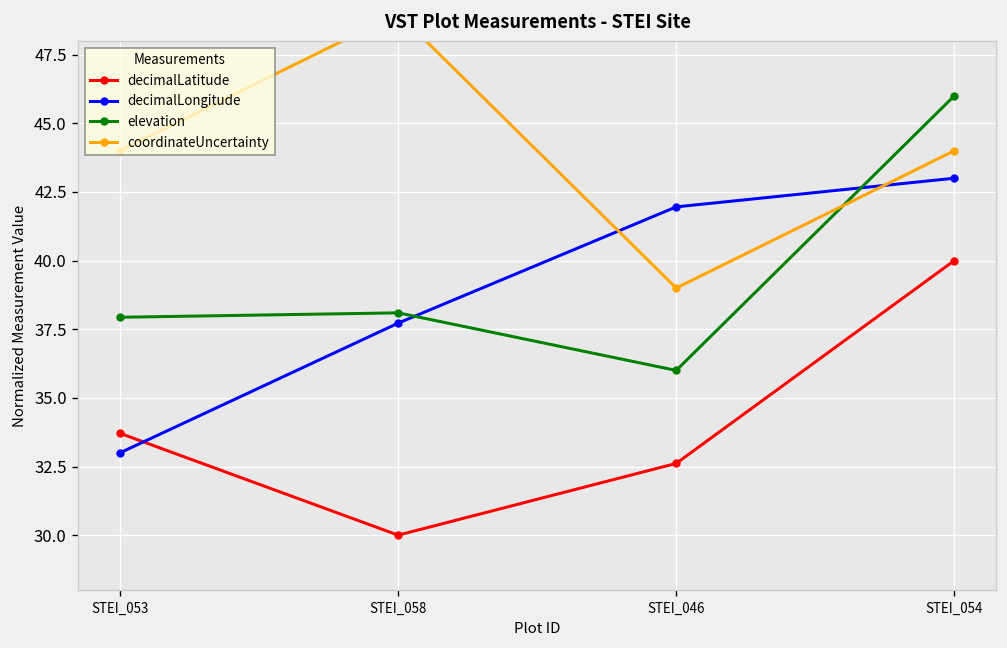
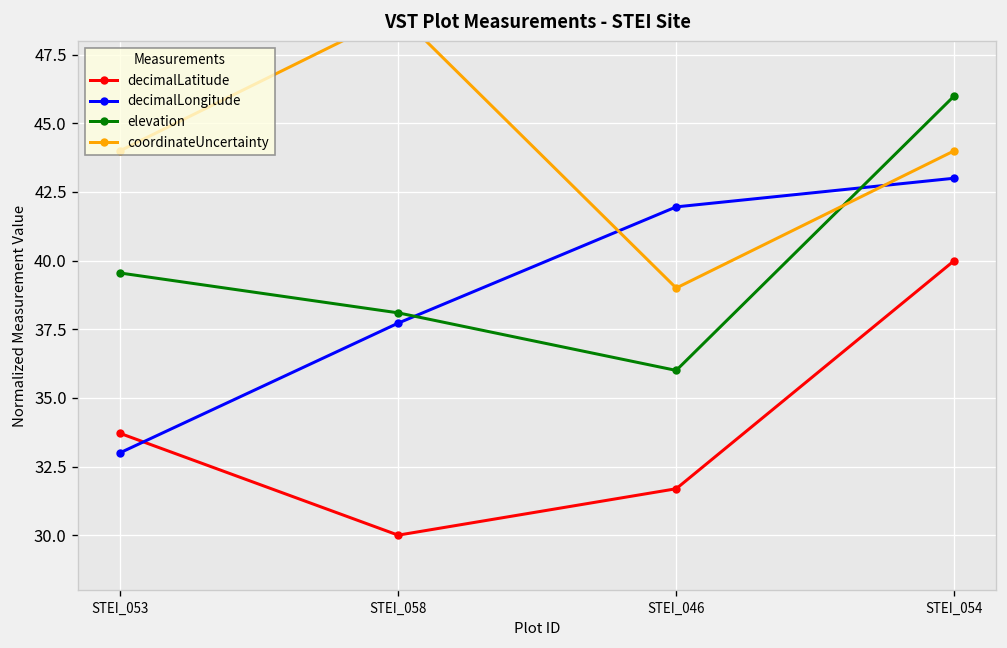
elevation, STEI_053: 37.9 -> 39.5
decimalLatitude, STEI_046: 32.6 -> 31.7
